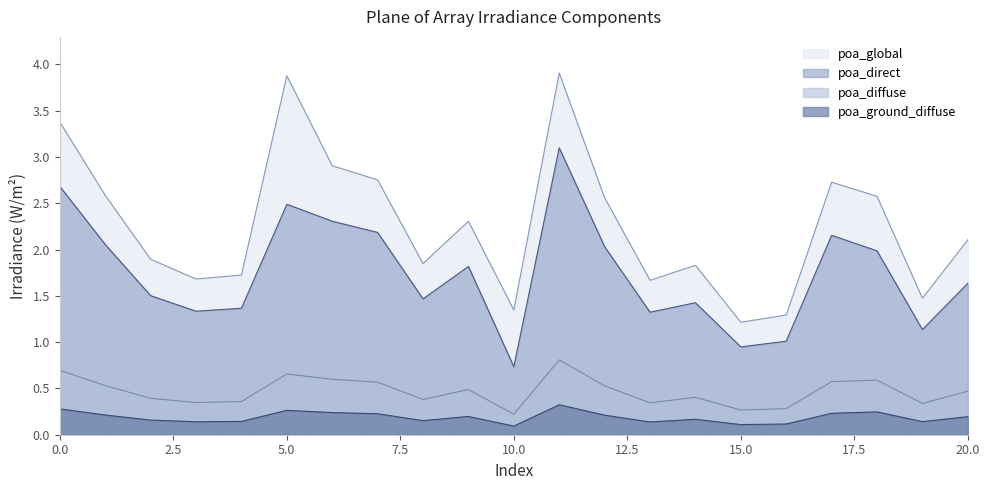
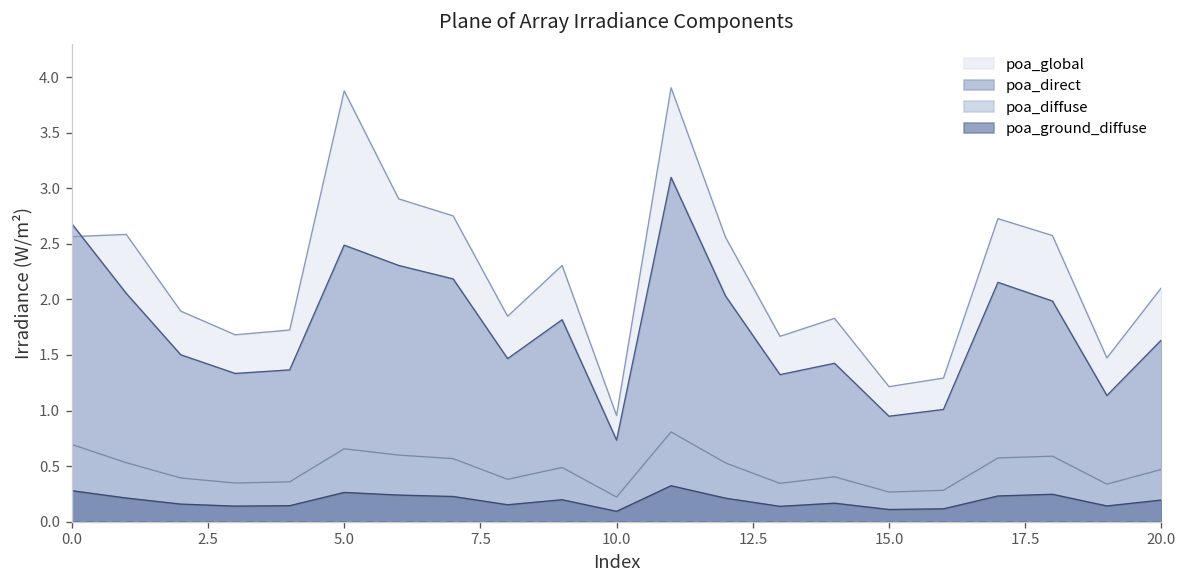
poa_global, 0.0: 3.4 -> 2.6
poa_global, 10.0: 1.3 -> 1.0
